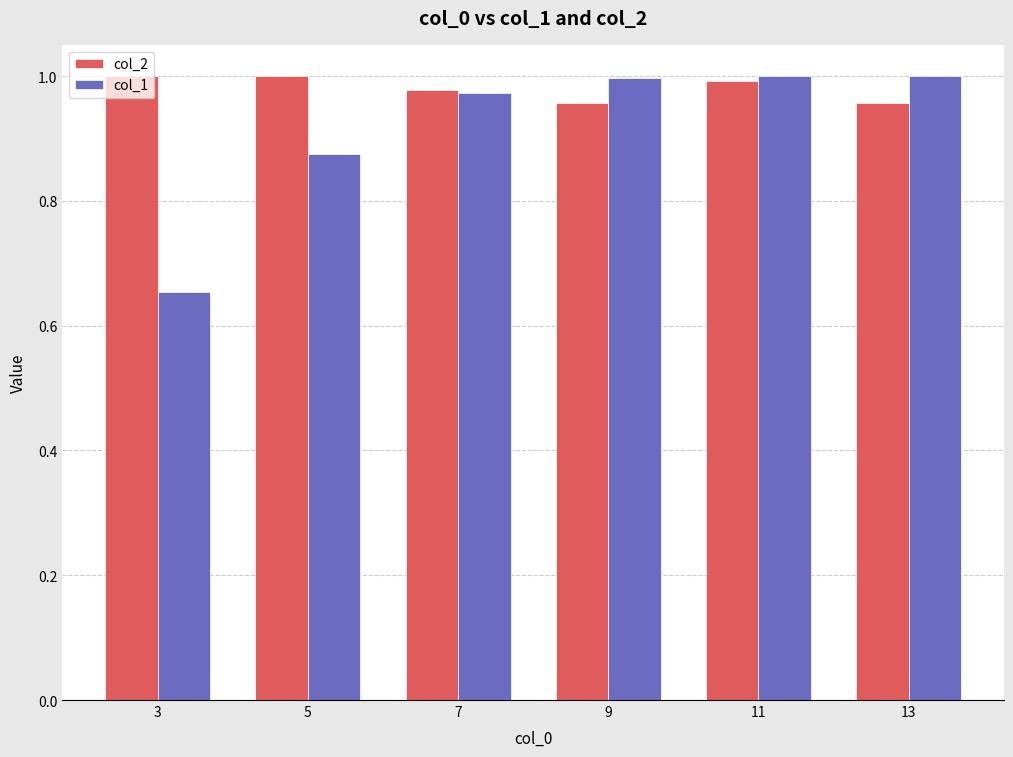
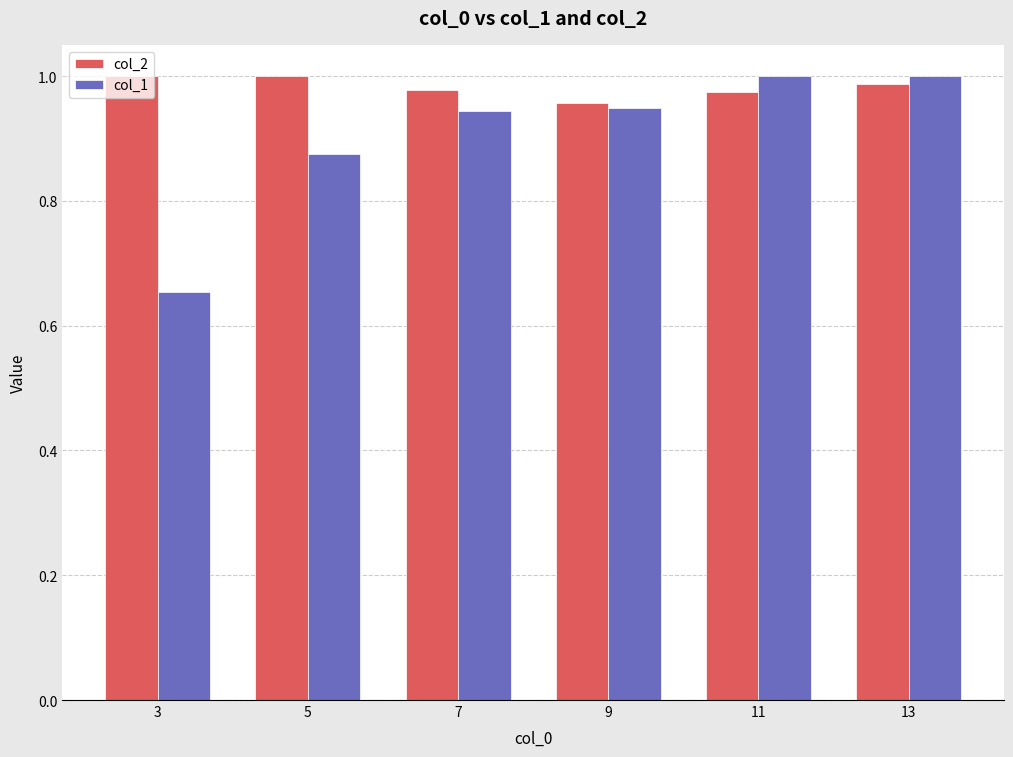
col_1, 7: 0.97 -> 0.94
col_1, 9: 1.00 -> 0.95
col_2, 11: 0.99 -> 0.97
col_2, 13: 0.96 -> 0.99
